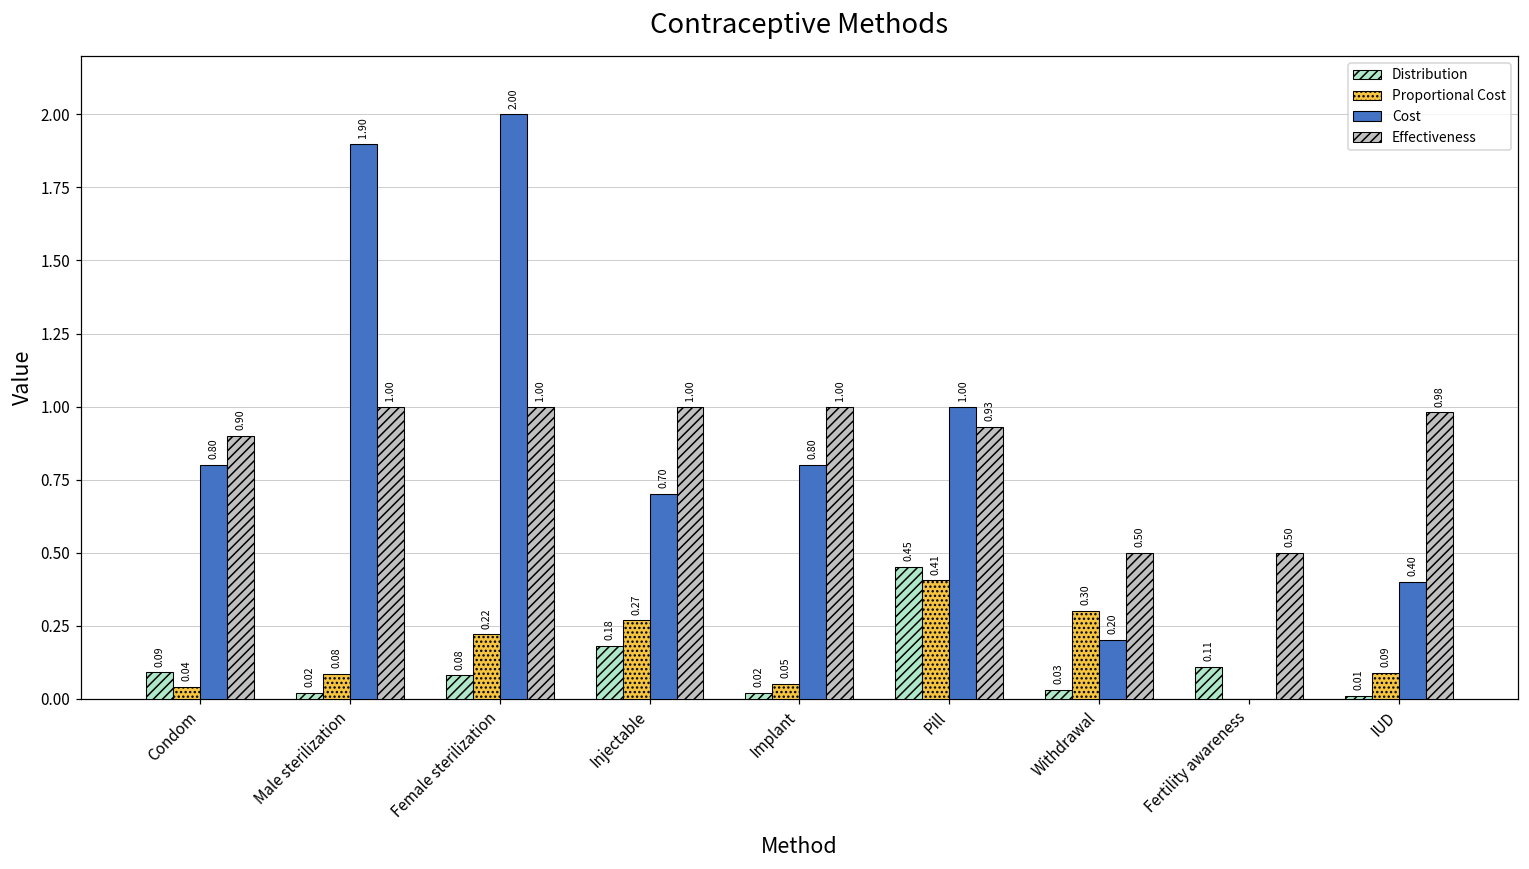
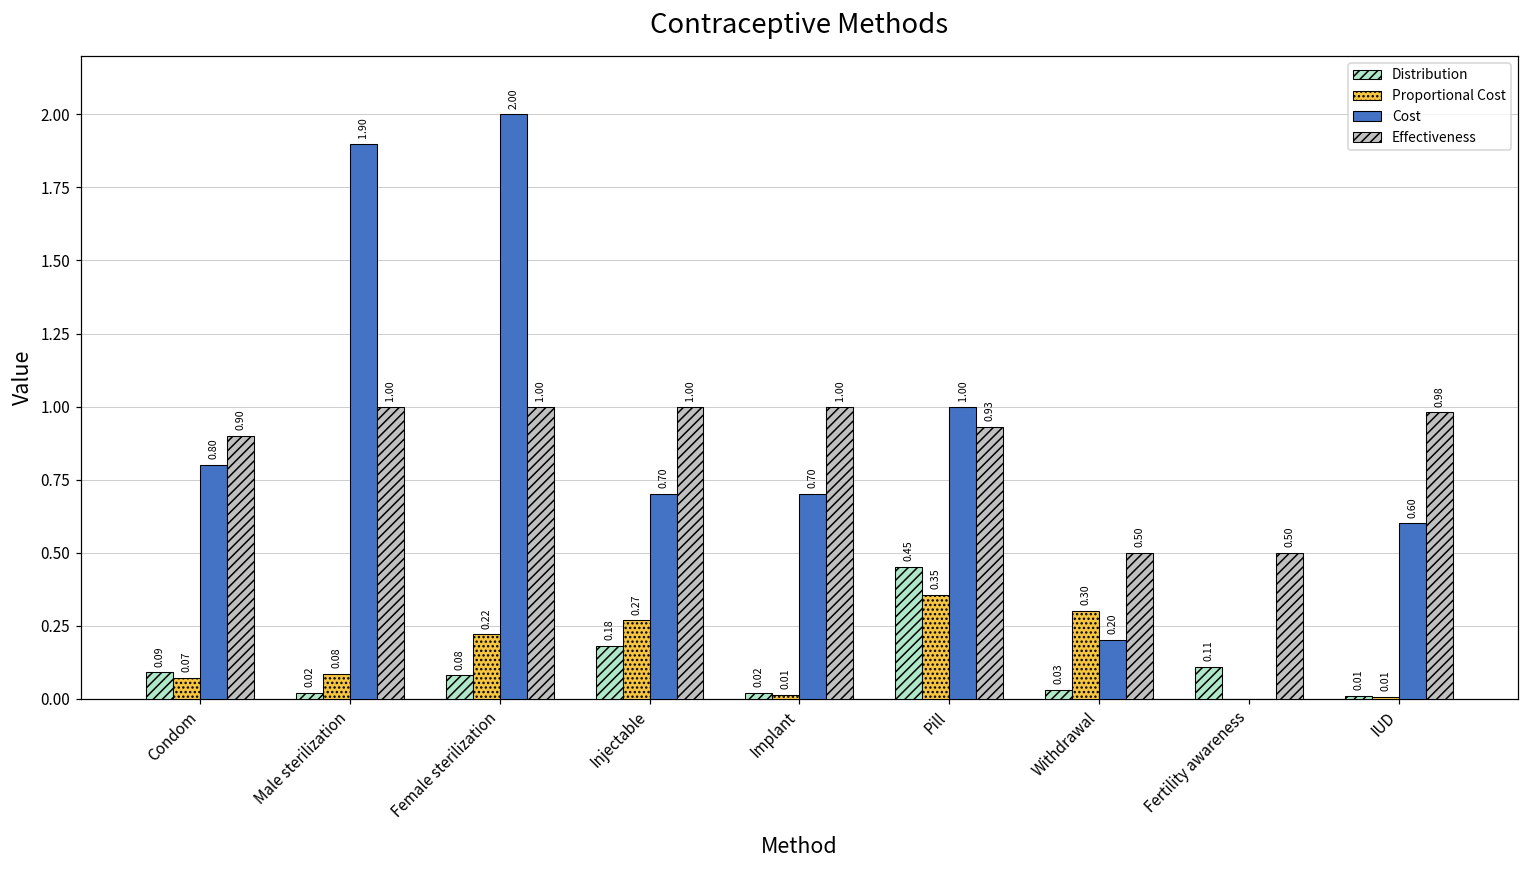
Proportional Cost, Condom: 0.04 -> 0.07
Proportional Cost, Implant: 0.05 -> 0.01
Cost, Implant: 0.80 -> 0.70
Proportional Cost, Pill: 0.41 -> 0.35
Proportional Cost, IUD: 0.09 -> 0.01
Cost, IUD: 0.40 -> 0.60
